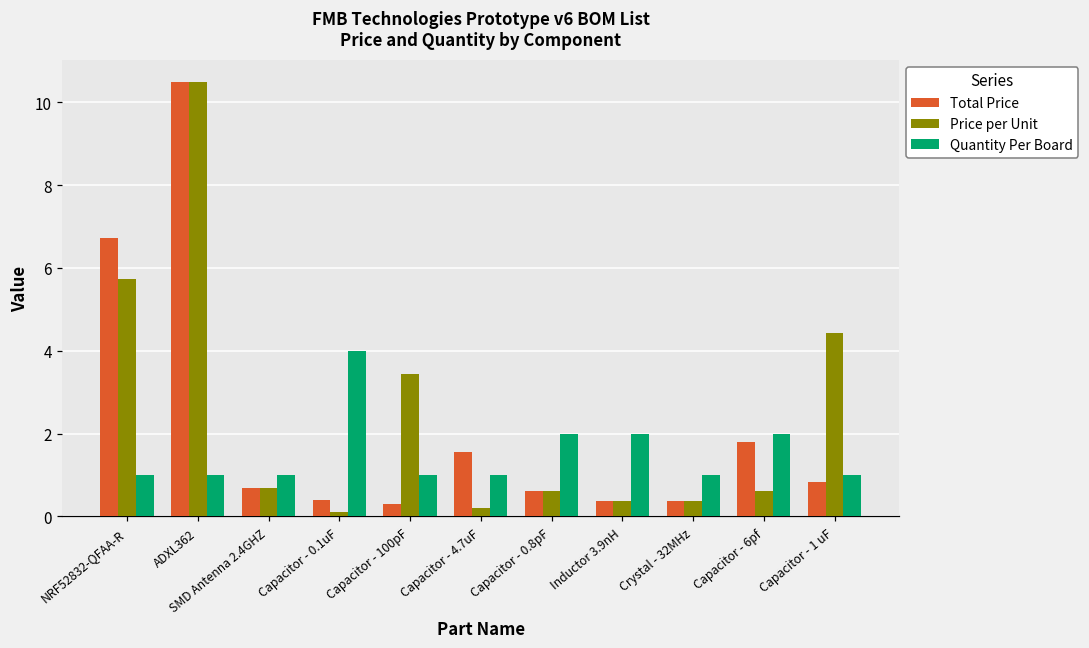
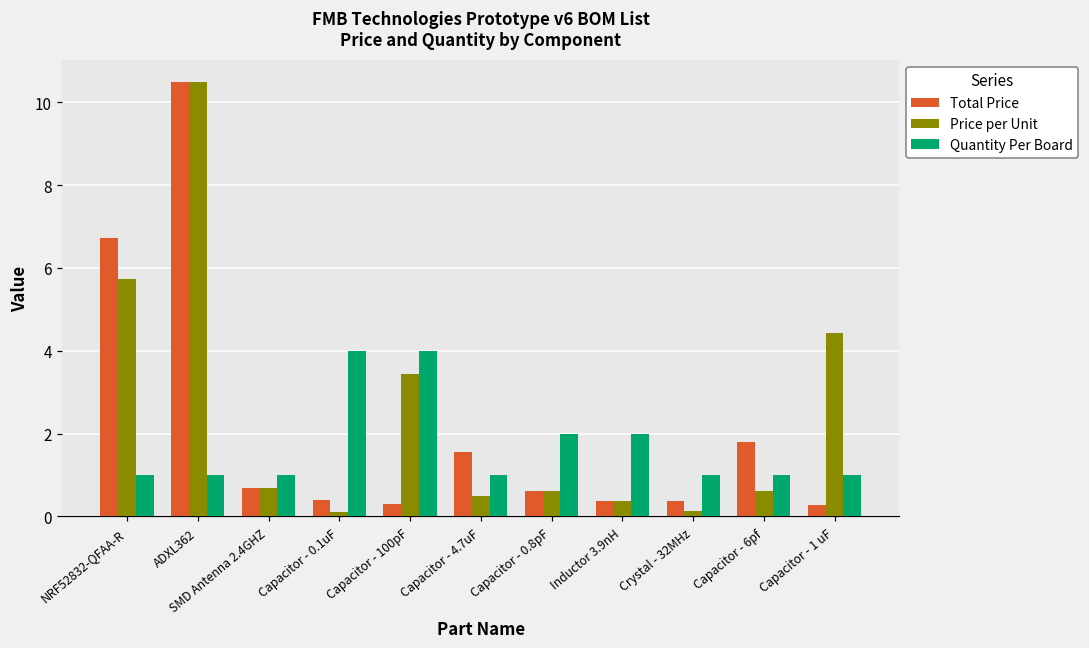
Quantity Per Board, Capacitor - 100pF: 1 -> 4
Price per Unit, Capacitor - 4.7uF: 0.2 -> 0.5
Price per Unit, Crystal - 32MHz: 0.4 -> 0.1
Quantity Per Board, Capacitor - 6pf: 2 -> 1
Total Price, Capacitor - 1 uF: 0.8 -> 0.3
